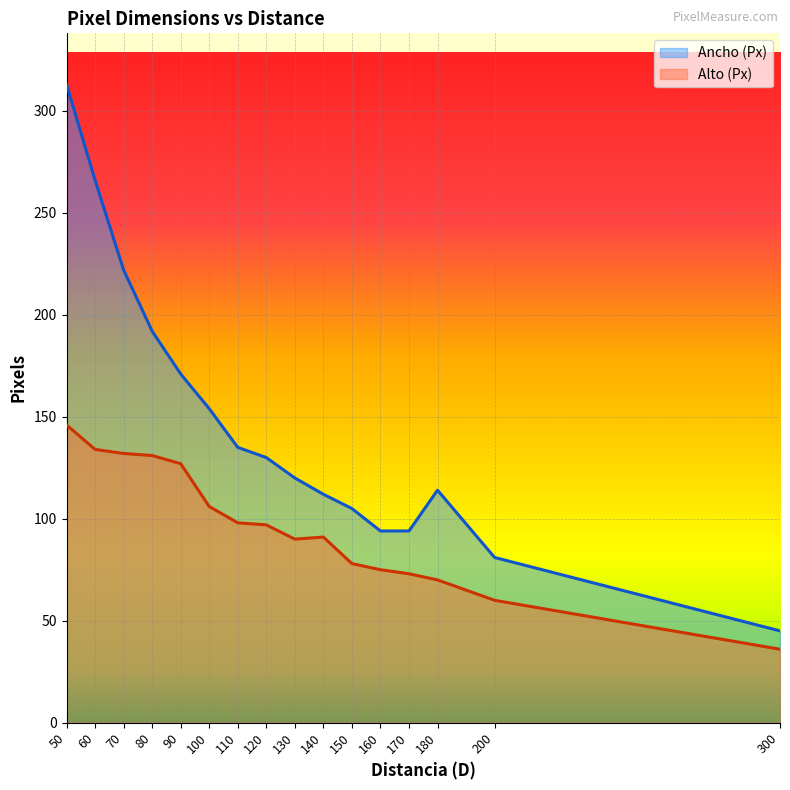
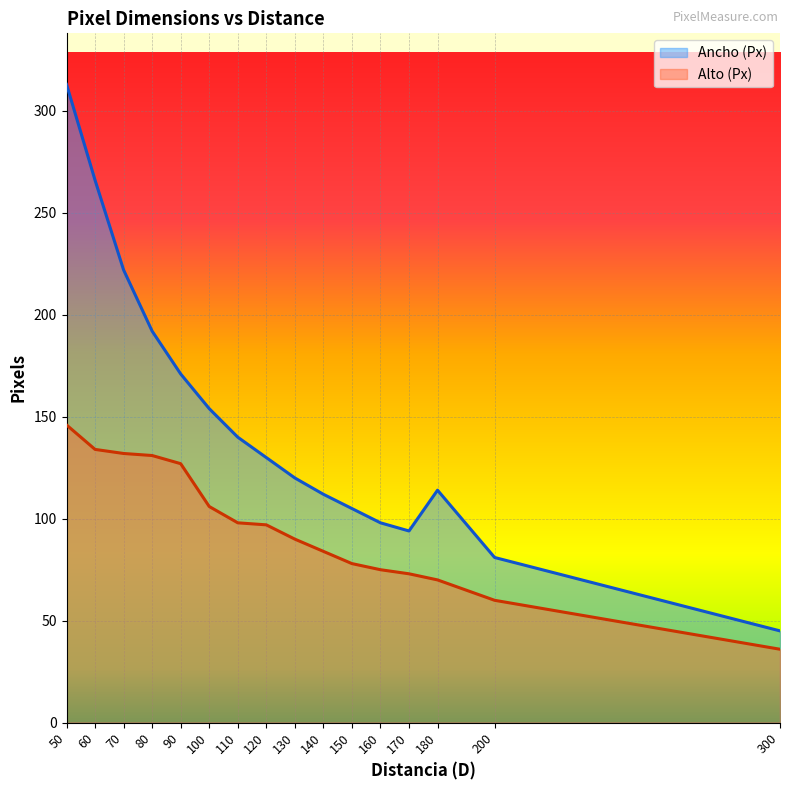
Ancho (Px), 110: 135 -> 140
Alto (Px), 140: 91 -> 84
Ancho (Px), 160: 94 -> 98
